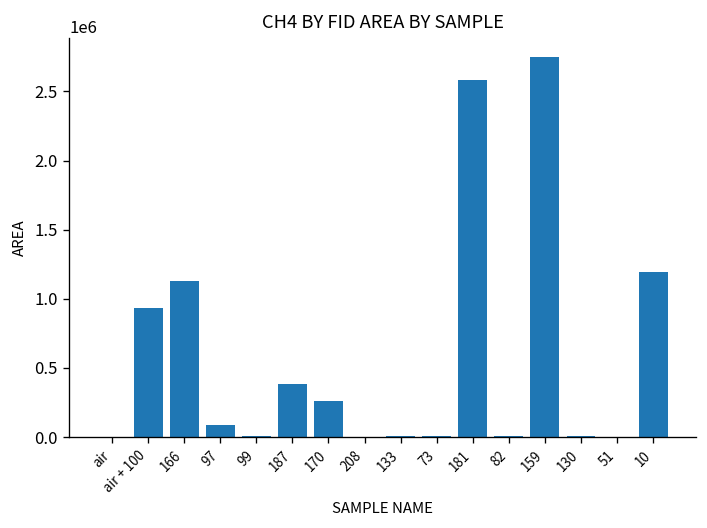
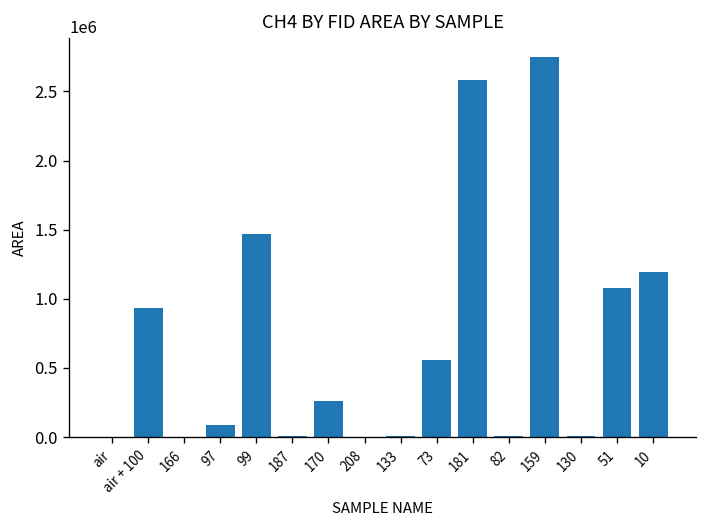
166: 1130000 -> 0
99: 10000 -> 1470000
187: 390000 -> 10000
73: 10000 -> 560000
51: 0 -> 1080000
